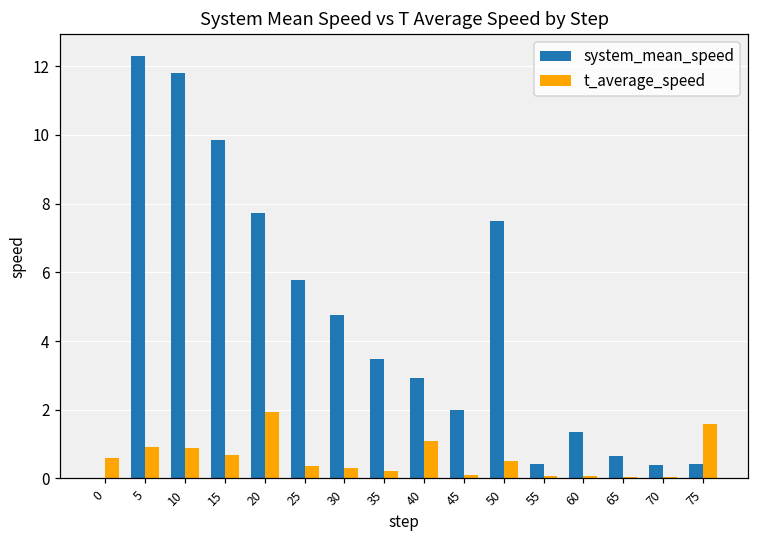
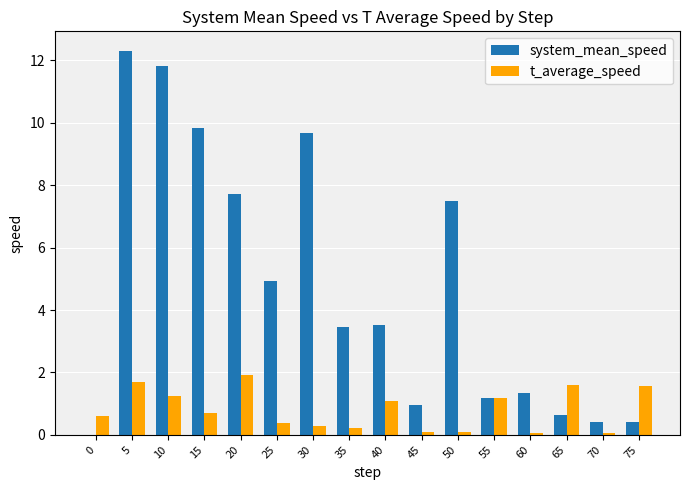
t_average_speed, 5: 0.9 -> 1.7
t_average_speed, 10: 0.9 -> 1.3
system_mean_speed, 25: 5.8 -> 4.9
system_mean_speed, 30: 4.7 -> 9.7
system_mean_speed, 40: 2.9 -> 3.5
system_mean_speed, 45: 2.0 -> 1.0
t_average_speed, 50: 0.5 -> 0.1
system_mean_speed, 55: 0.4 -> 1.2
t_average_speed, 55: 0.1 -> 1.2
t_average_speed, 65: 0.1 -> 1.6
